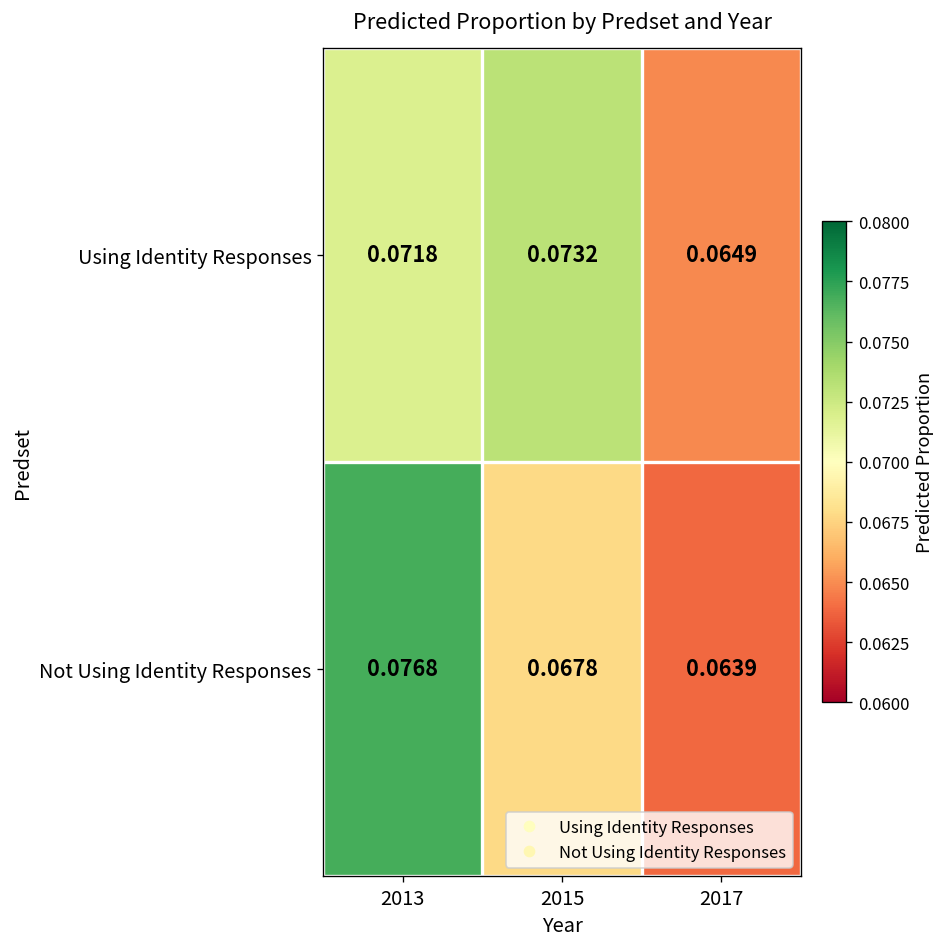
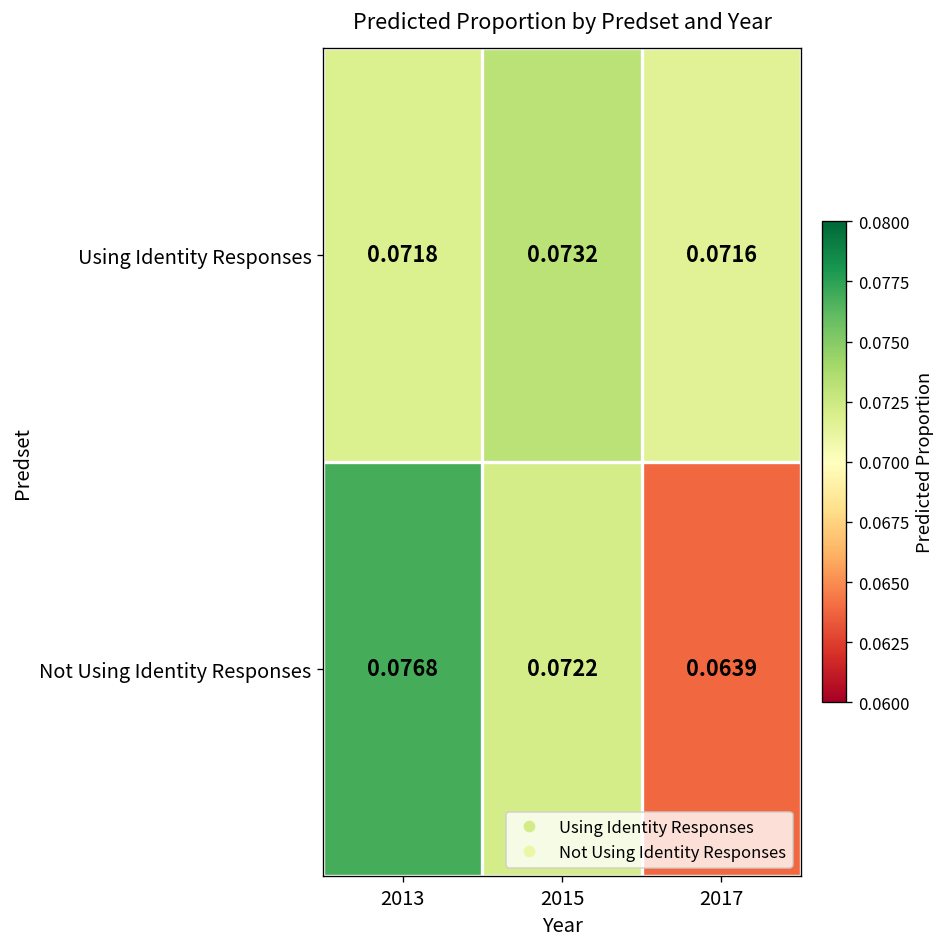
Using Identity Responses, 2017: 0.0649 -> 0.0716
Not Using Identity Responses, 2015: 0.0678 -> 0.0722
